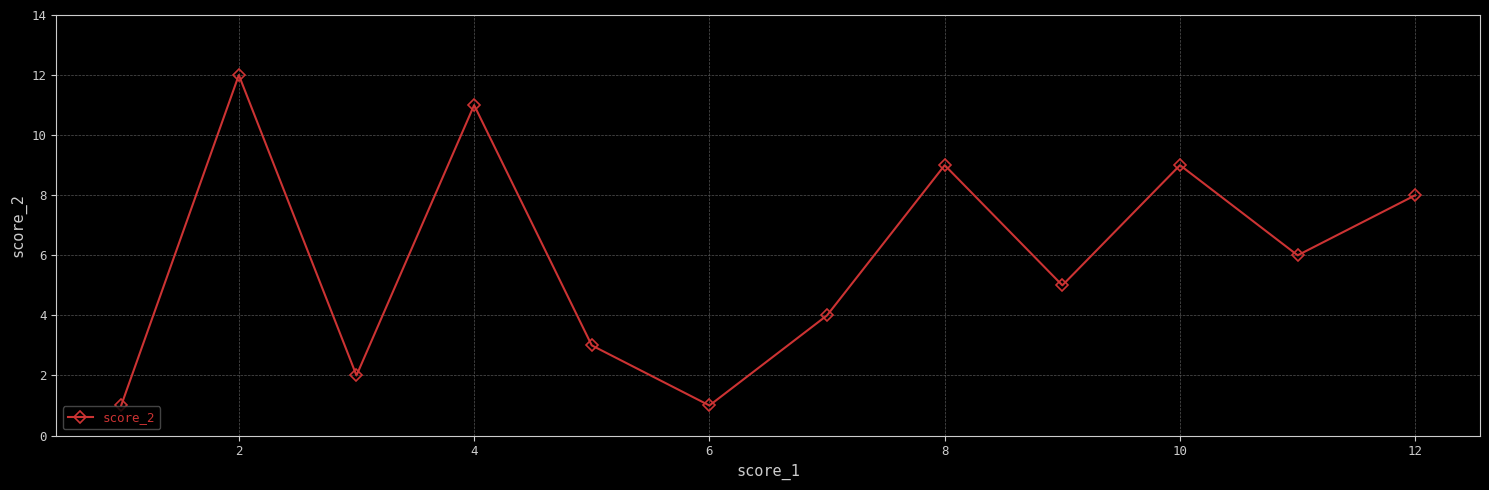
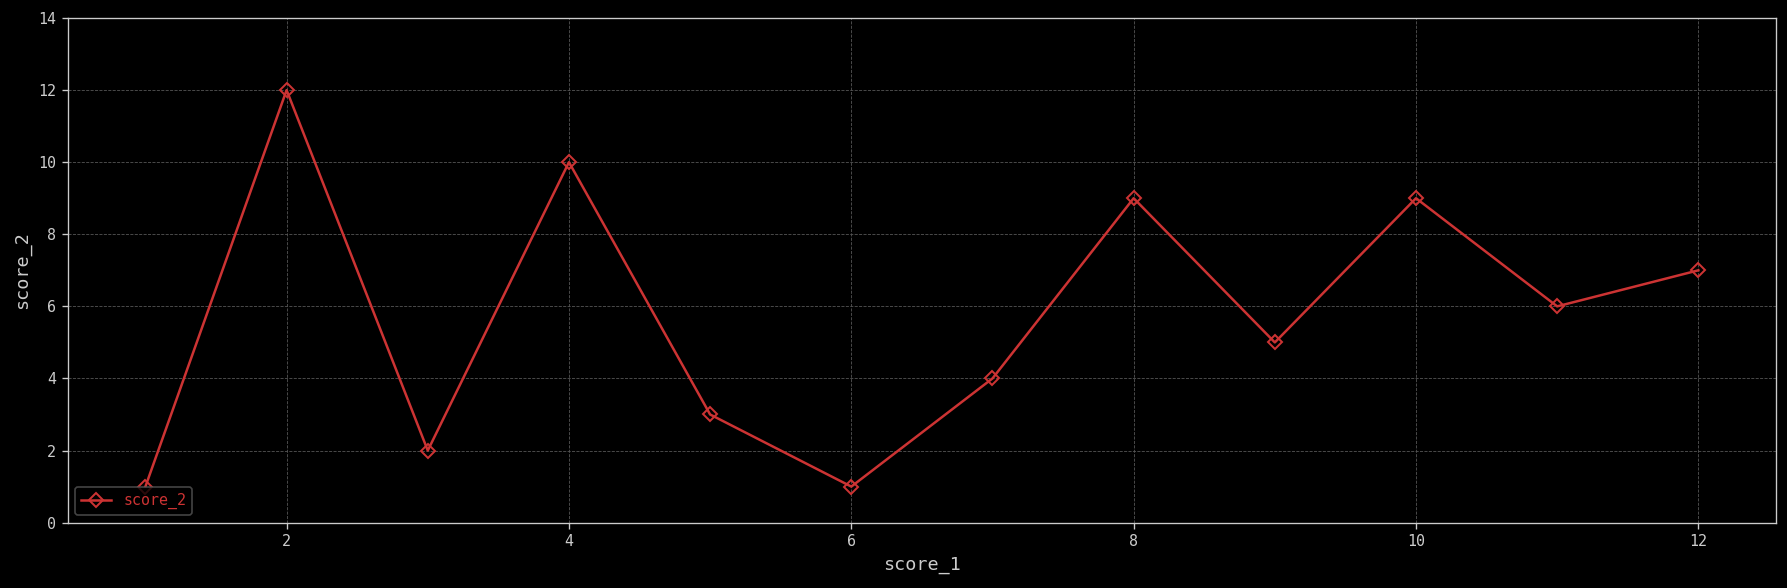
4: 11 -> 10
12: 8 -> 7
